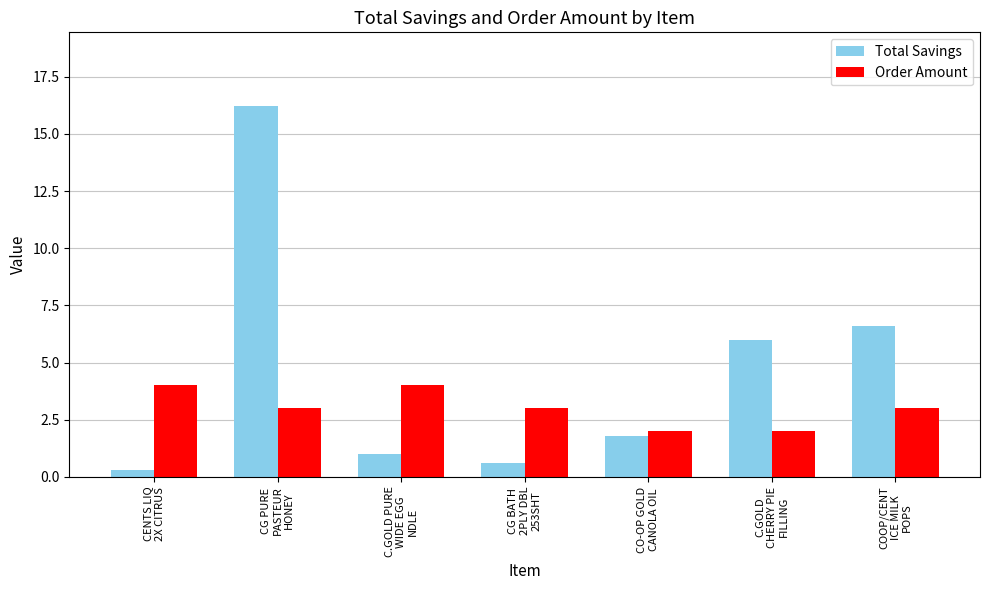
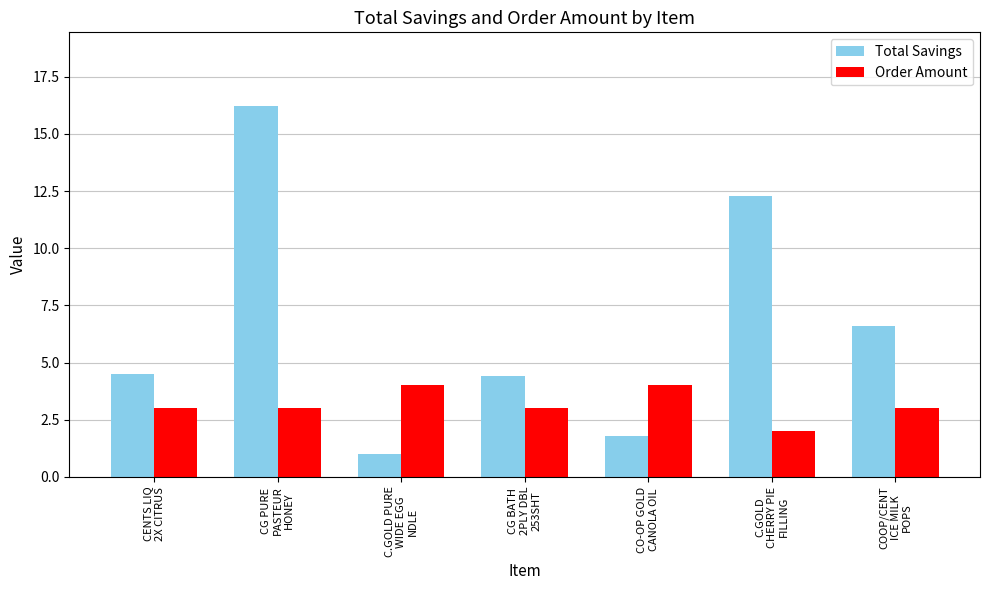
Total Savings, CENTS LIQ 2X CITRUS: 0.3 -> 4.5
Order Amount, CENTS LIQ 2X CITRUS: 4 -> 3
Total Savings, CG BATH 2PLY DBL 253SHT: 0.6 -> 4.4
Order Amount, CO-OP GOLD CANOLA OIL: 2 -> 4
Total Savings, C.GOLD CHERRY PIE FILLING: 6.0 -> 12.3
